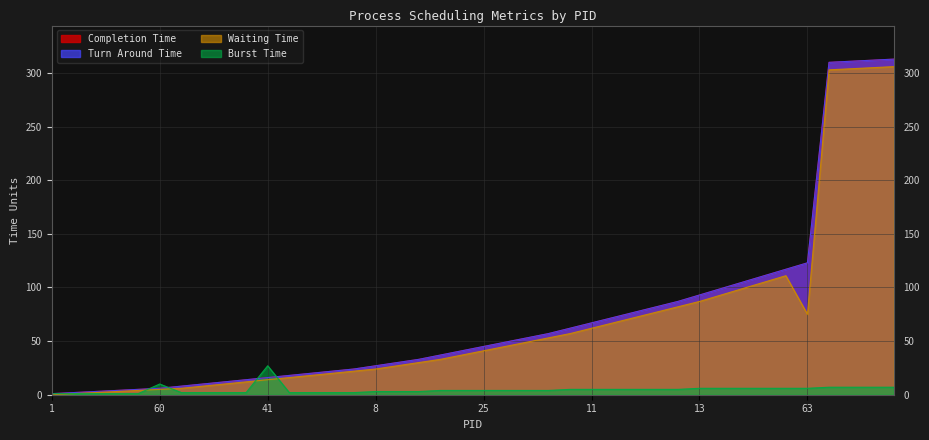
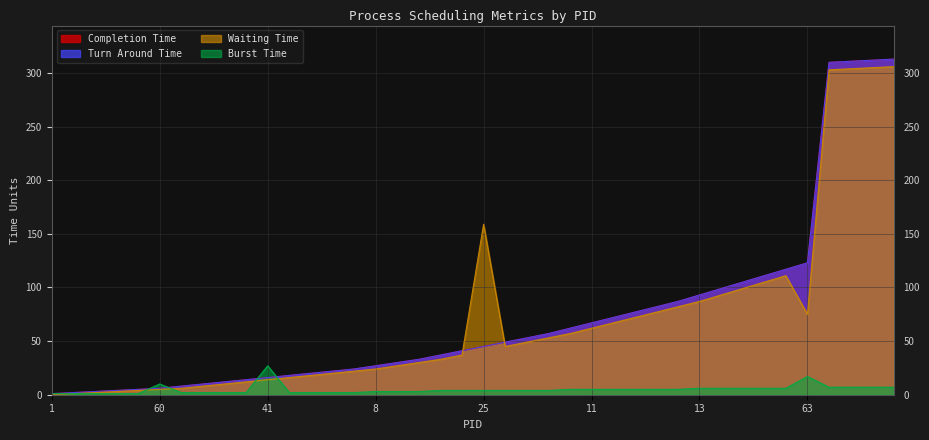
Waiting Time, 25: 41 -> 159
Burst Time, 63: 6 -> 17
